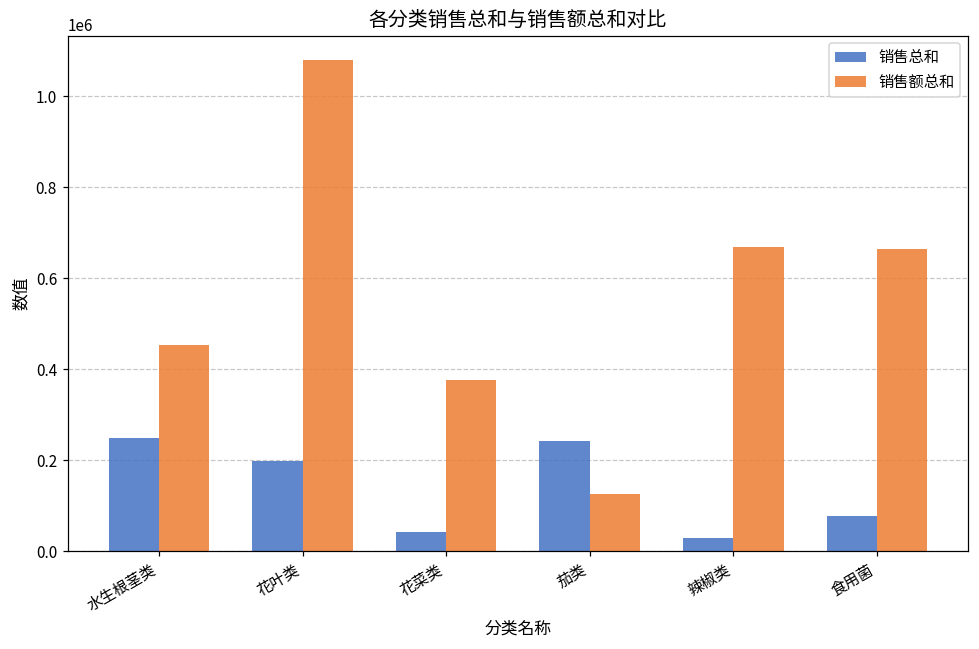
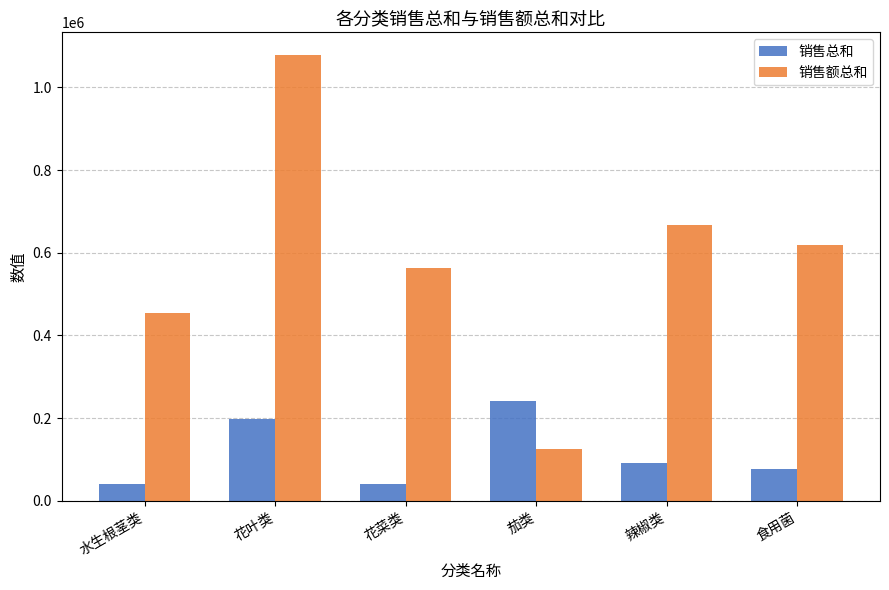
销售总和, 水生根茎类: 250000 -> 40000
销售额总和, 花菜类: 380000 -> 560000
销售总和, 辣椒类: 30000 -> 90000
销售额总和, 食用菌: 660000 -> 620000
